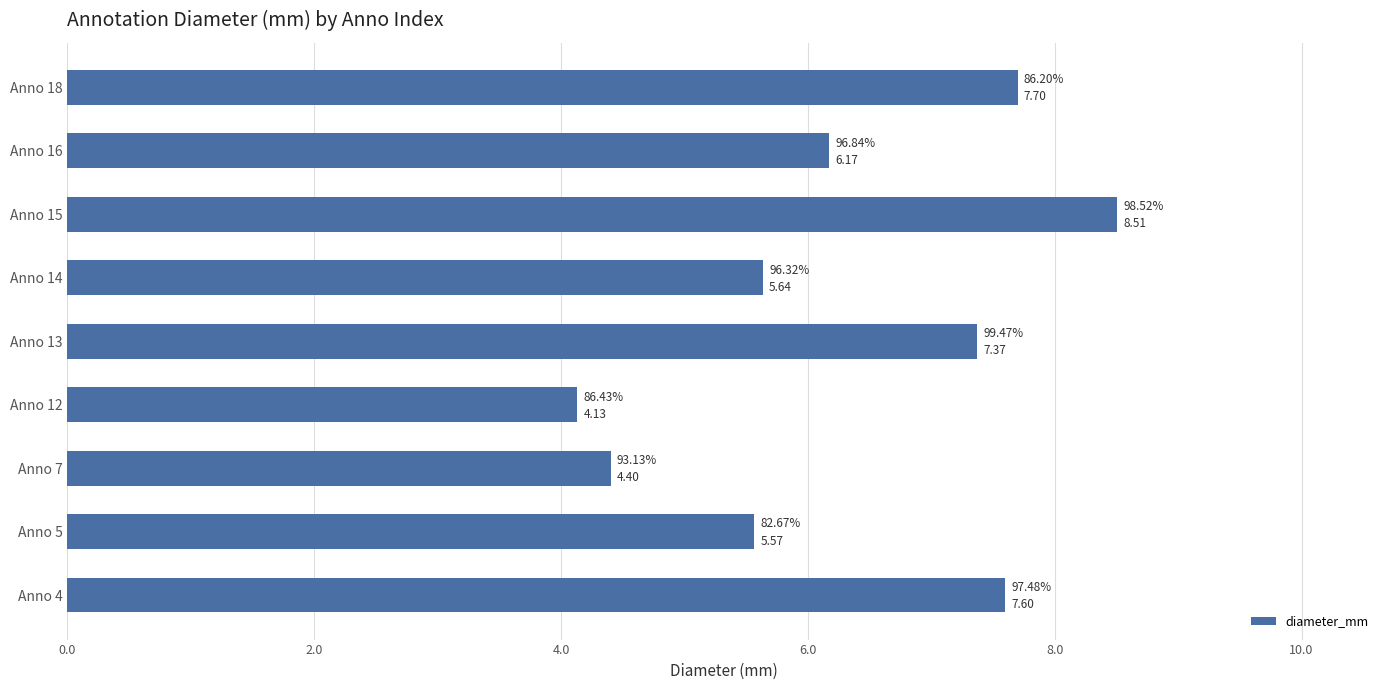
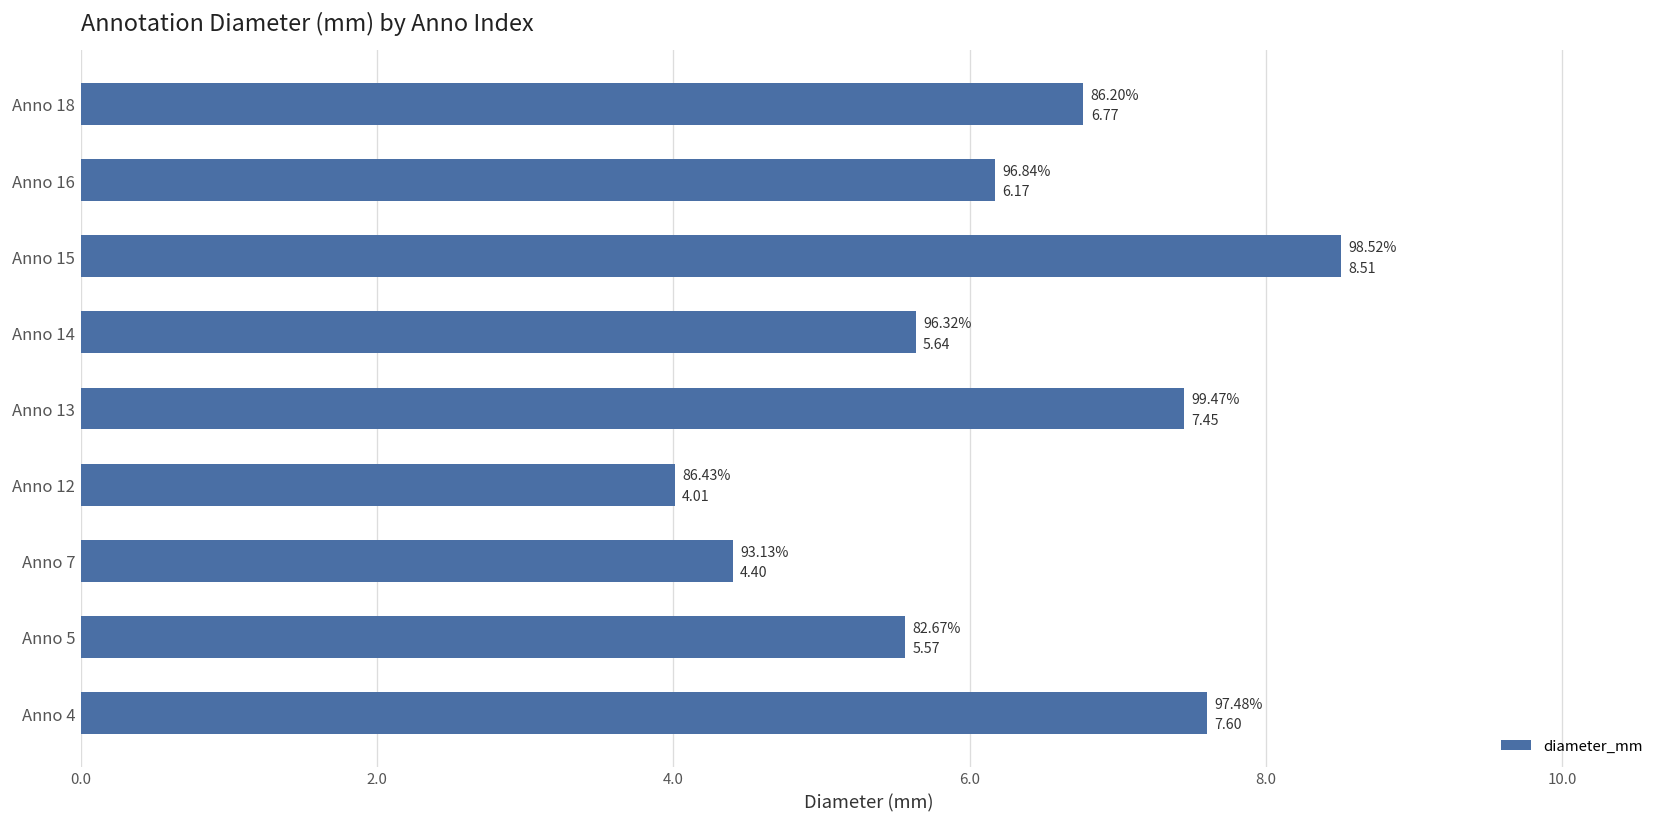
Anno 18: 7.70 -> 6.77
Anno 13: 7.37 -> 7.45
Anno 12: 4.13 -> 4.01
